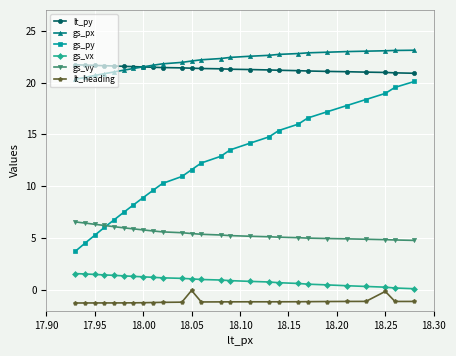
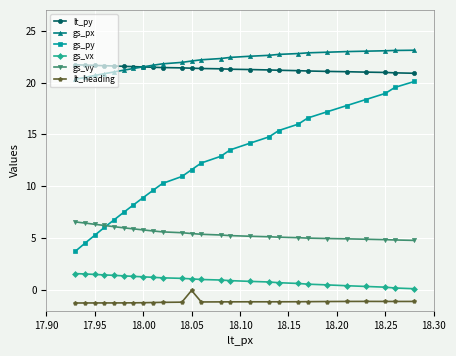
lt_heading, 18.25: -0.1 -> -1.1
